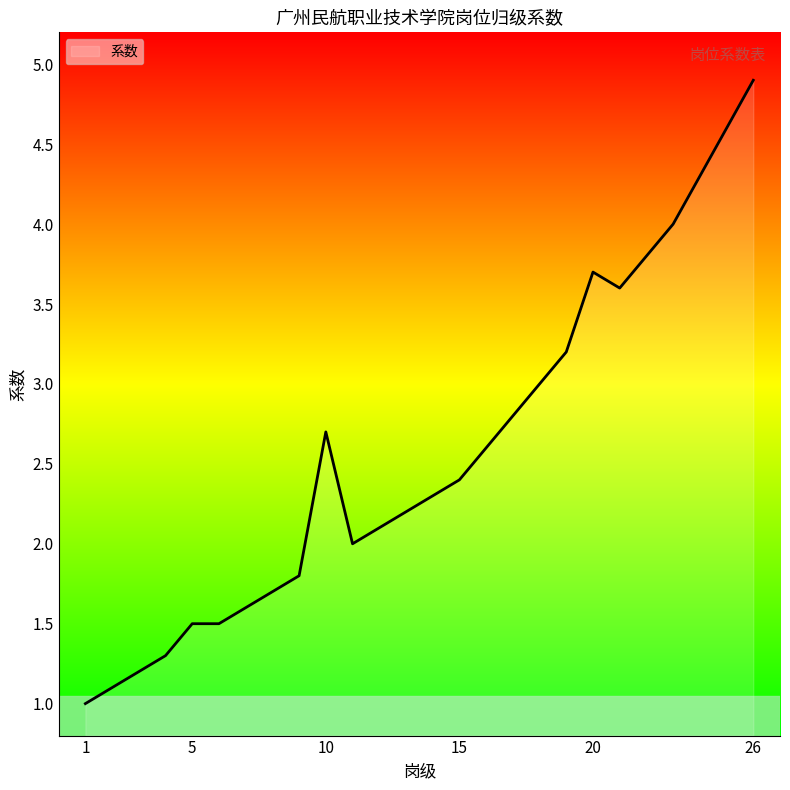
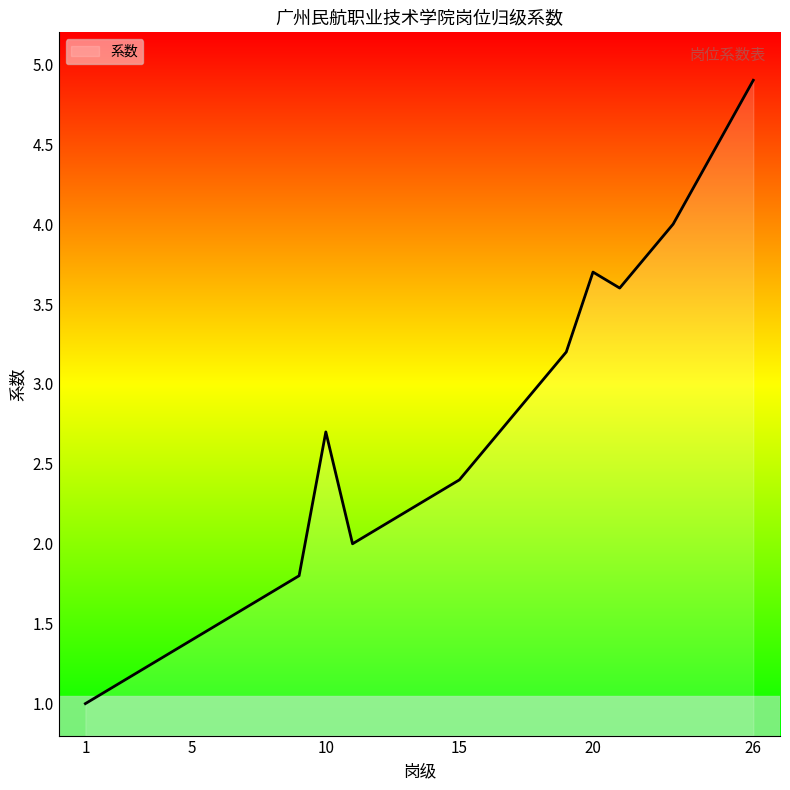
5: 1.5 -> 1.4
